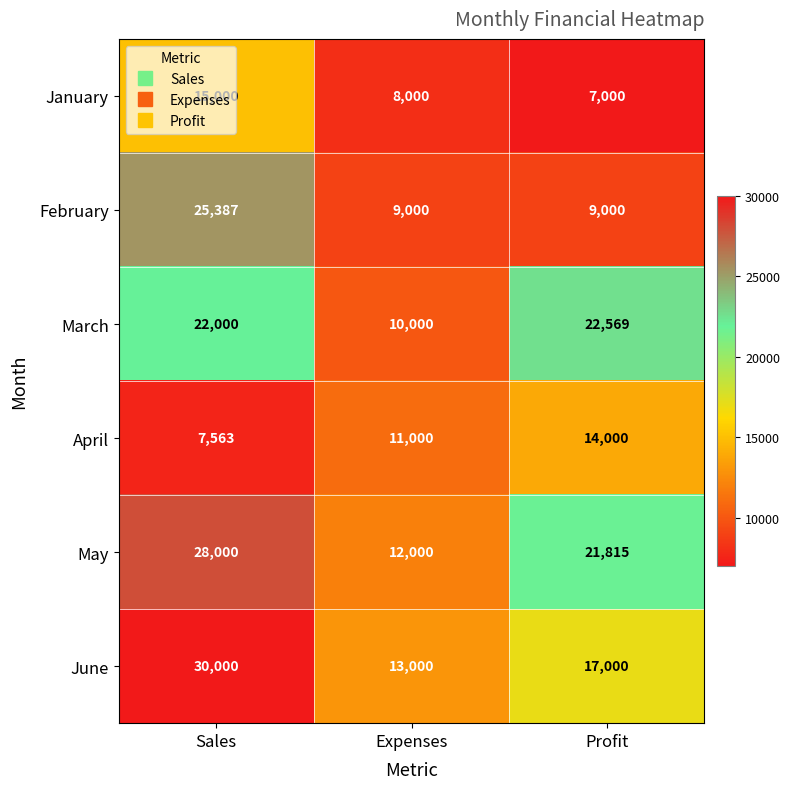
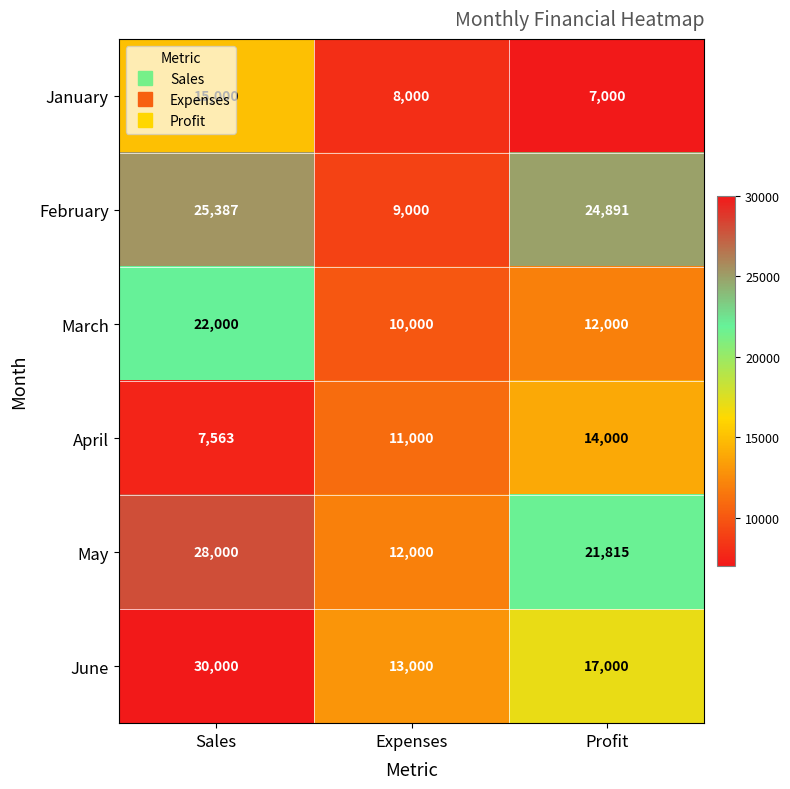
February, Profit: 9,000 -> 24,891
March, Profit: 22,569 -> 12,000
